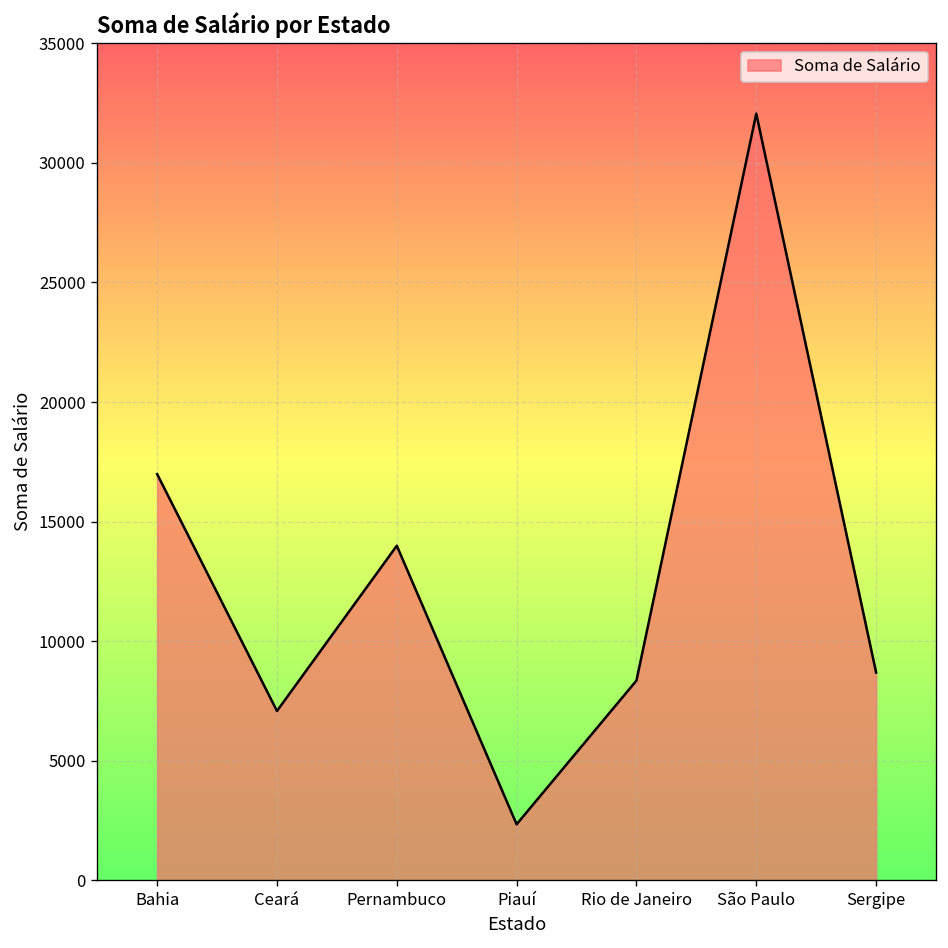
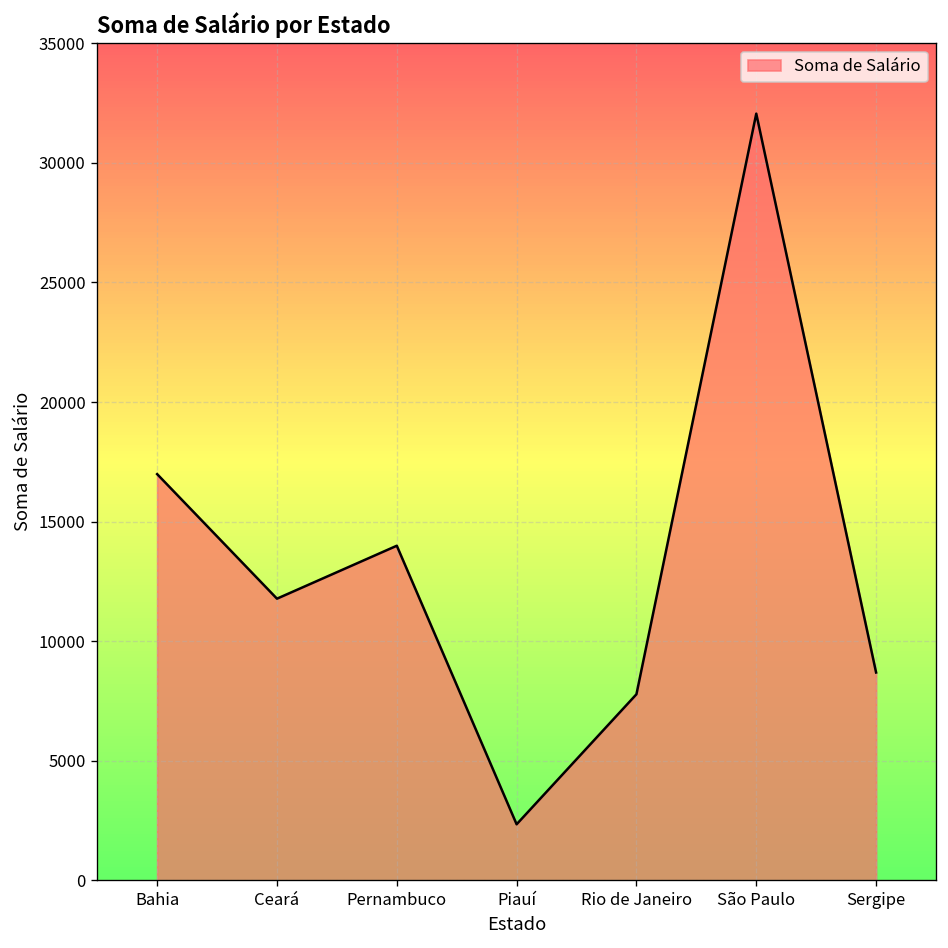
Ceará: 7100 -> 11800
Rio de Janeiro: 8400 -> 7800
